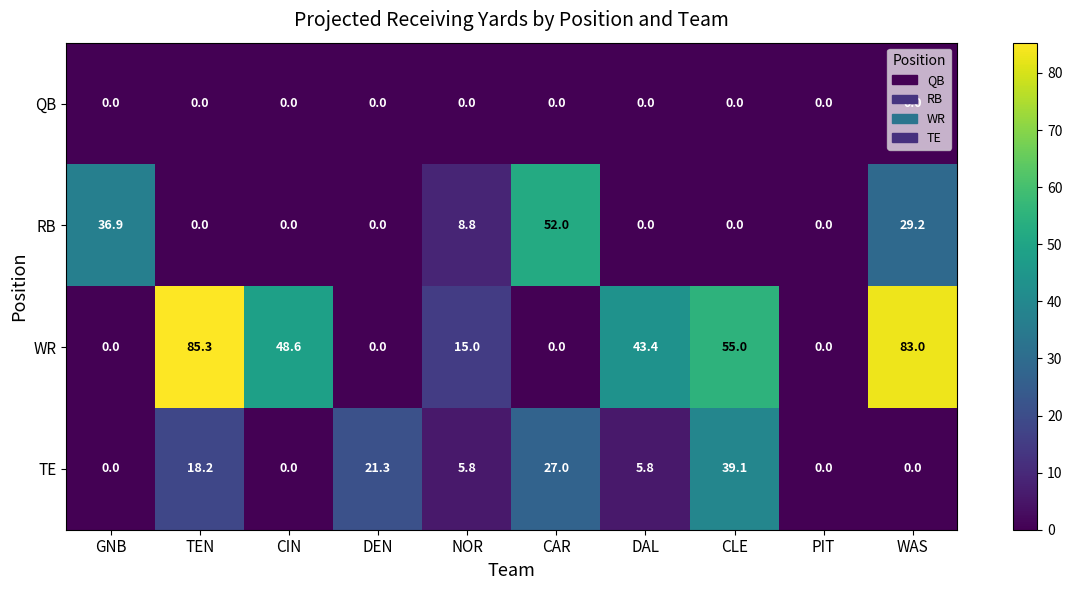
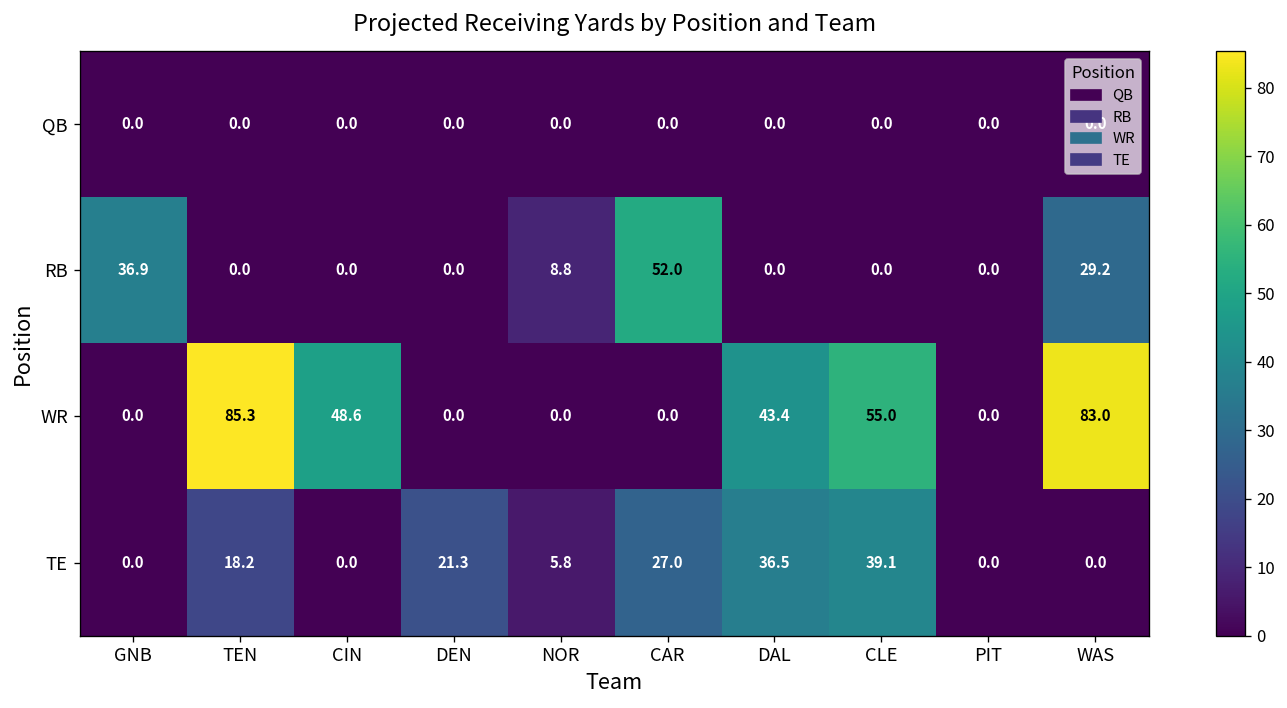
WR, NOR: 15.0 -> 0.0
TE, DAL: 5.8 -> 36.5
